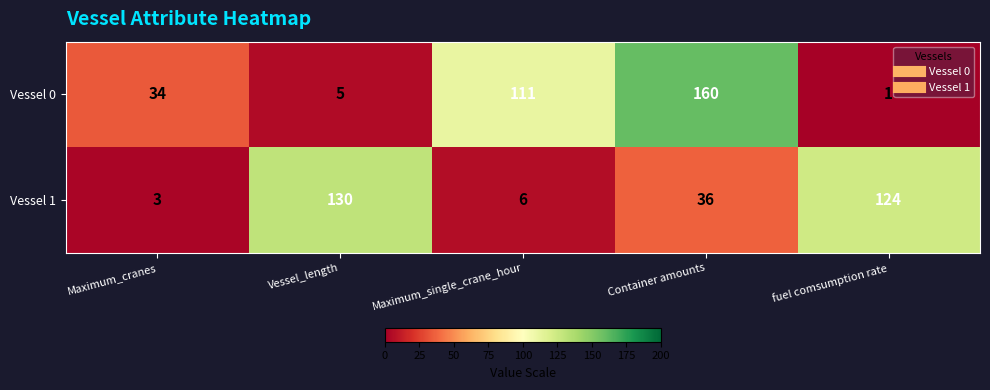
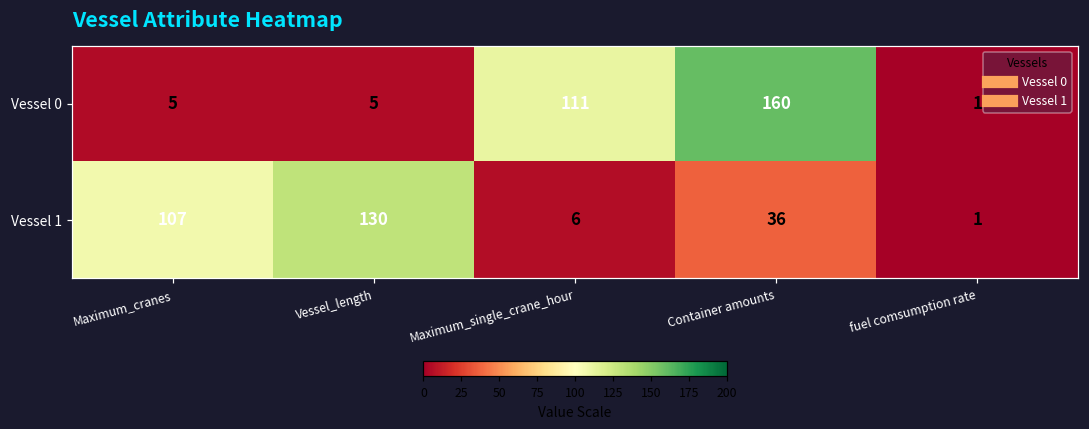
Vessel 0, Maximum_cranes: 34 -> 5
Vessel 1, Maximum_cranes: 3 -> 107
Vessel 1, fuel comsumption rate: 124 -> 1
